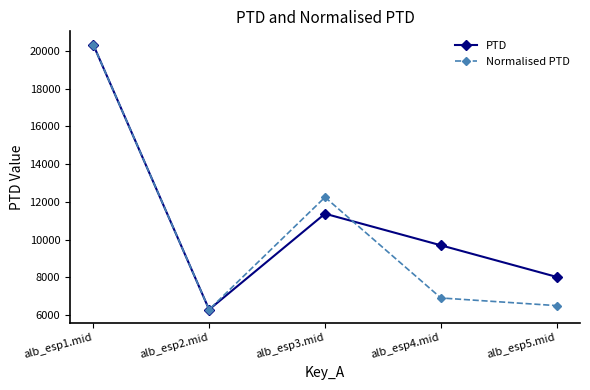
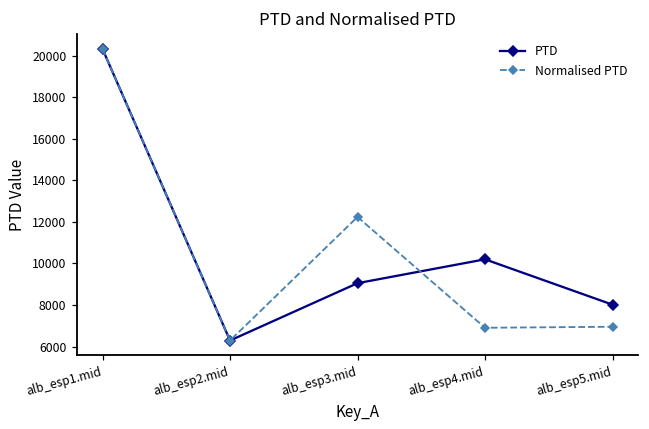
PTD, alb_esp3.mid: 11400 -> 9100
PTD, alb_esp4.mid: 9700 -> 10200
Normalised PTD, alb_esp5.mid: 6500 -> 7000
